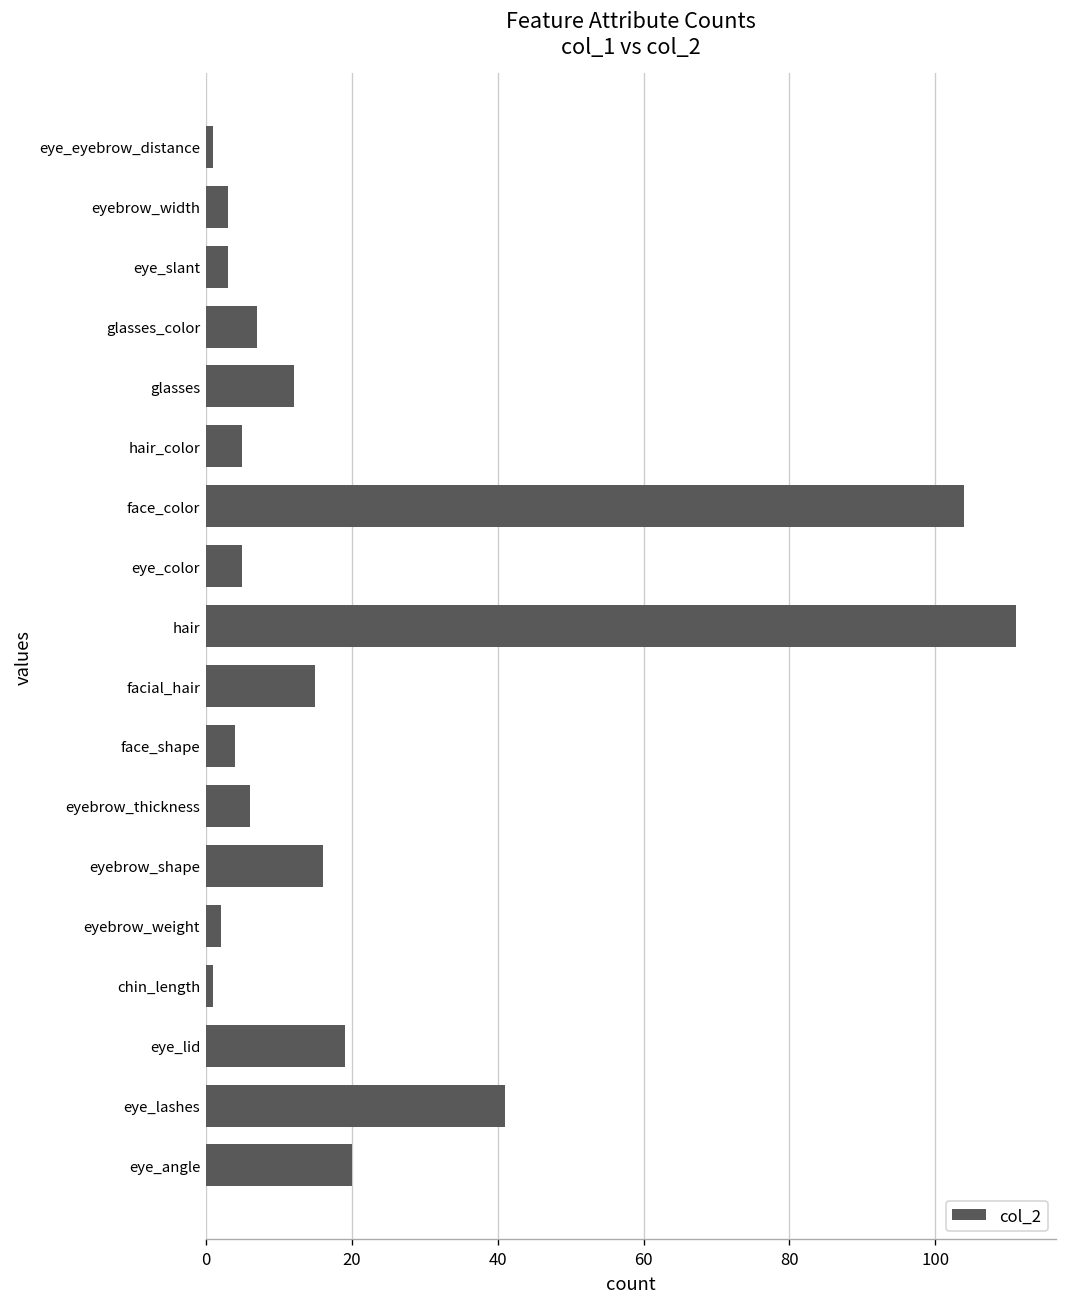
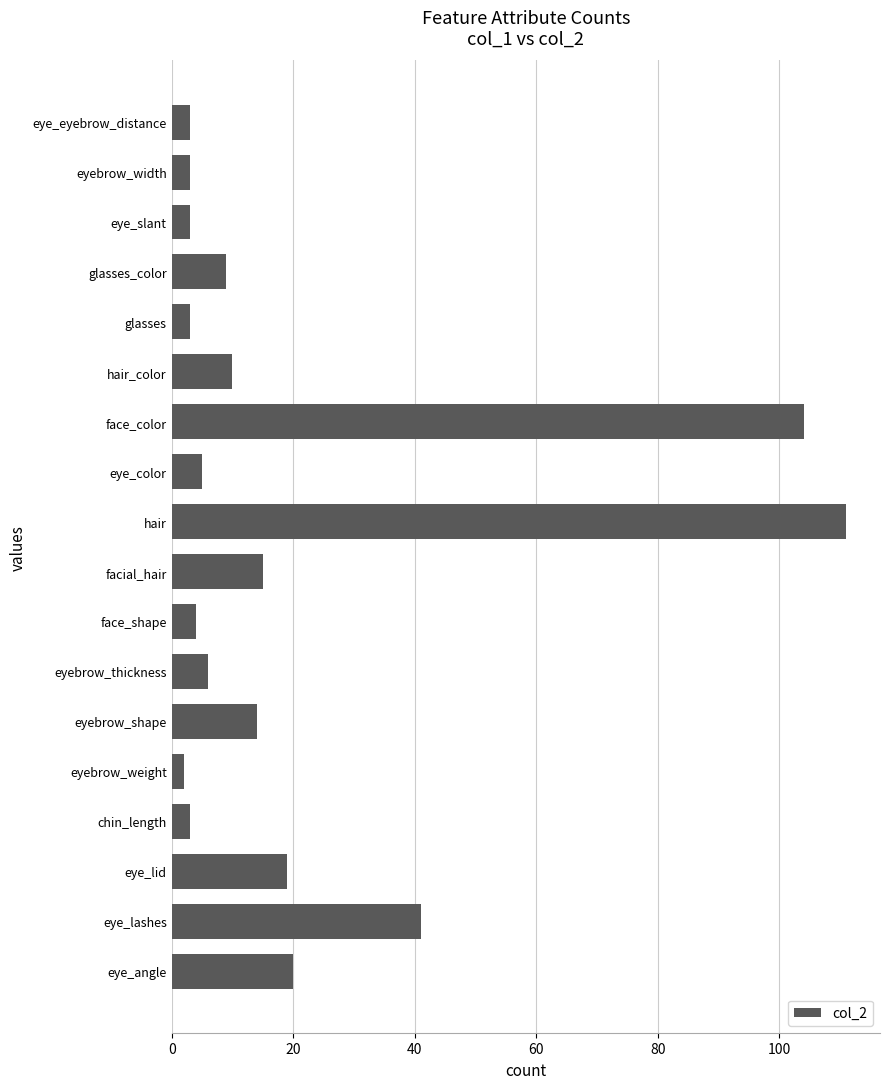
eye_eyebrow_distance: 1 -> 3
glasses_color: 7 -> 9
glasses: 12 -> 3
hair_color: 5 -> 10
eyebrow_shape: 16 -> 14
chin_length: 1 -> 3
